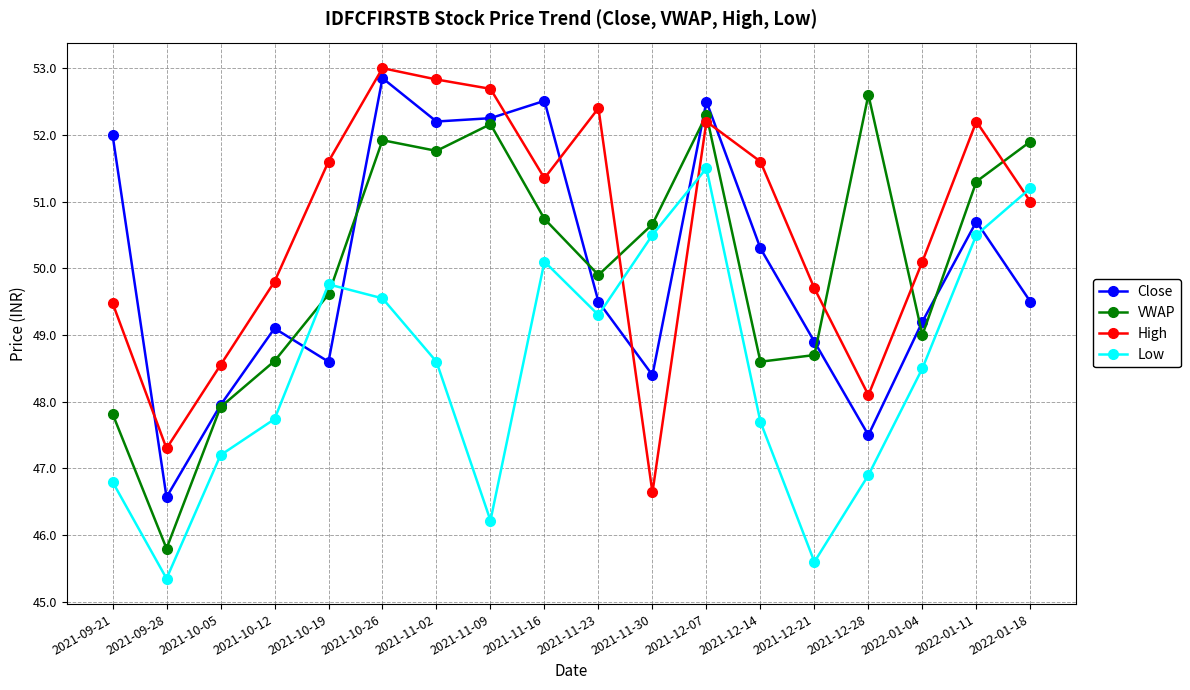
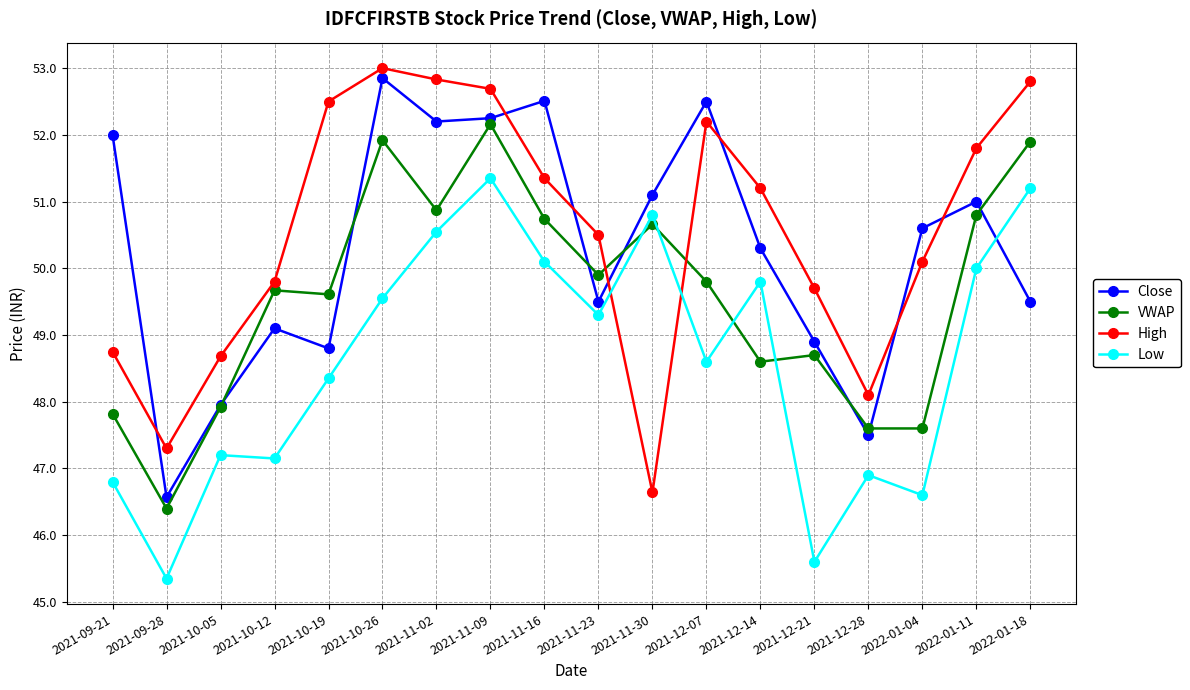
High, 2021-09-21: 49.5 -> 48.8
VWAP, 2021-09-28: 45.8 -> 46.4
High, 2021-10-05: 48.6 -> 48.7
VWAP, 2021-10-12: 48.6 -> 49.7
Low, 2021-10-12: 47.7 -> 47.2
Close, 2021-10-19: 48.6 -> 48.8
High, 2021-10-19: 51.6 -> 52.5
Low, 2021-10-19: 49.8 -> 48.4
VWAP, 2021-11-02: 51.8 -> 50.9
Low, 2021-11-02: 48.6 -> 50.6
Low, 2021-11-09: 46.2 -> 51.4
High, 2021-11-23: 52.4 -> 50.5
Close, 2021-11-30: 48.4 -> 51.1
Low, 2021-11-30: 50.5 -> 50.8
VWAP, 2021-12-07: 52.3 -> 49.8
Low, 2021-12-07: 51.5 -> 48.6
High, 2021-12-14: 51.6 -> 51.2
Low, 2021-12-14: 47.7 -> 49.8
VWAP, 2021-12-28: 52.6 -> 47.6
Close, 2022-01-04: 49.2 -> 50.6
VWAP, 2022-01-04: 49.0 -> 47.6
Low, 2022-01-04: 48.5 -> 46.6
Close, 2022-01-11: 50.7 -> 51.0
VWAP, 2022-01-11: 51.3 -> 50.8
High, 2022-01-11: 52.2 -> 51.8
Low, 2022-01-11: 50.5 -> 50.0
High, 2022-01-18: 51.0 -> 52.8
